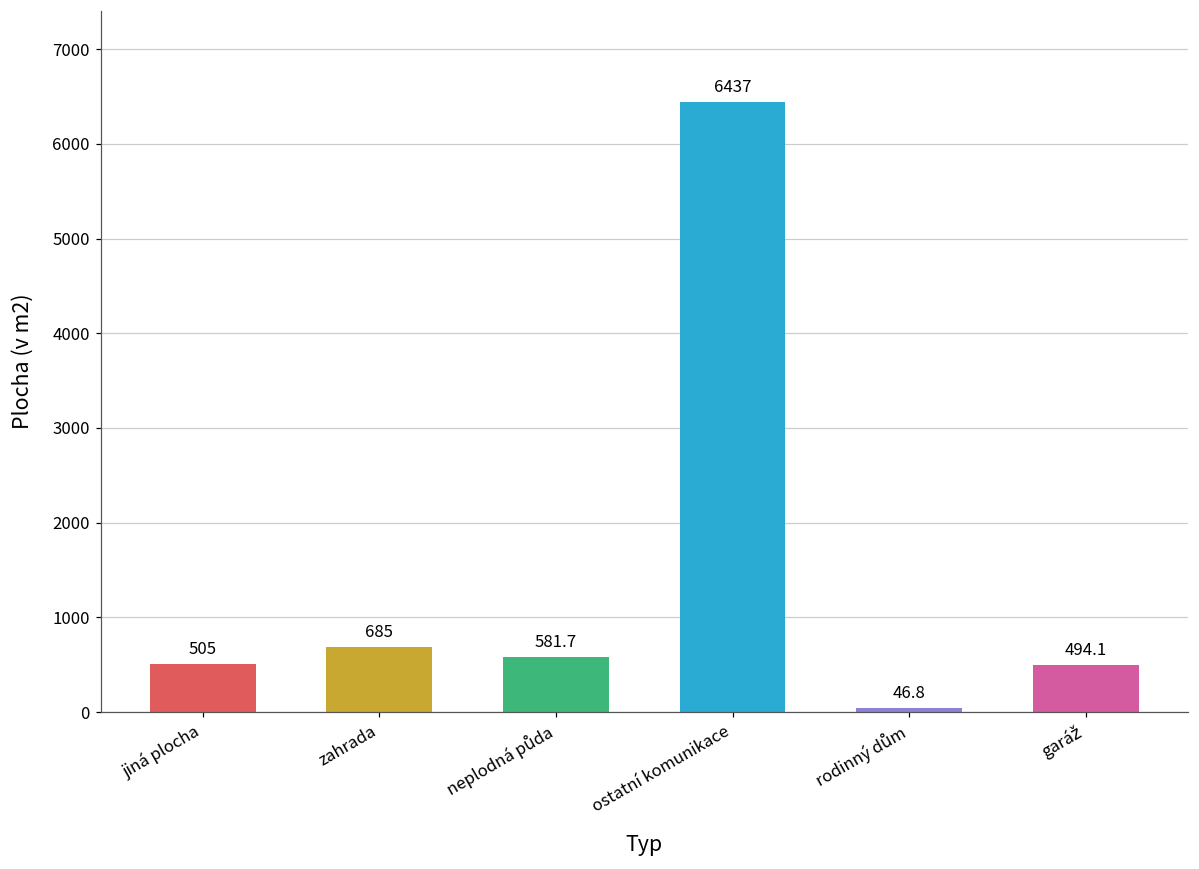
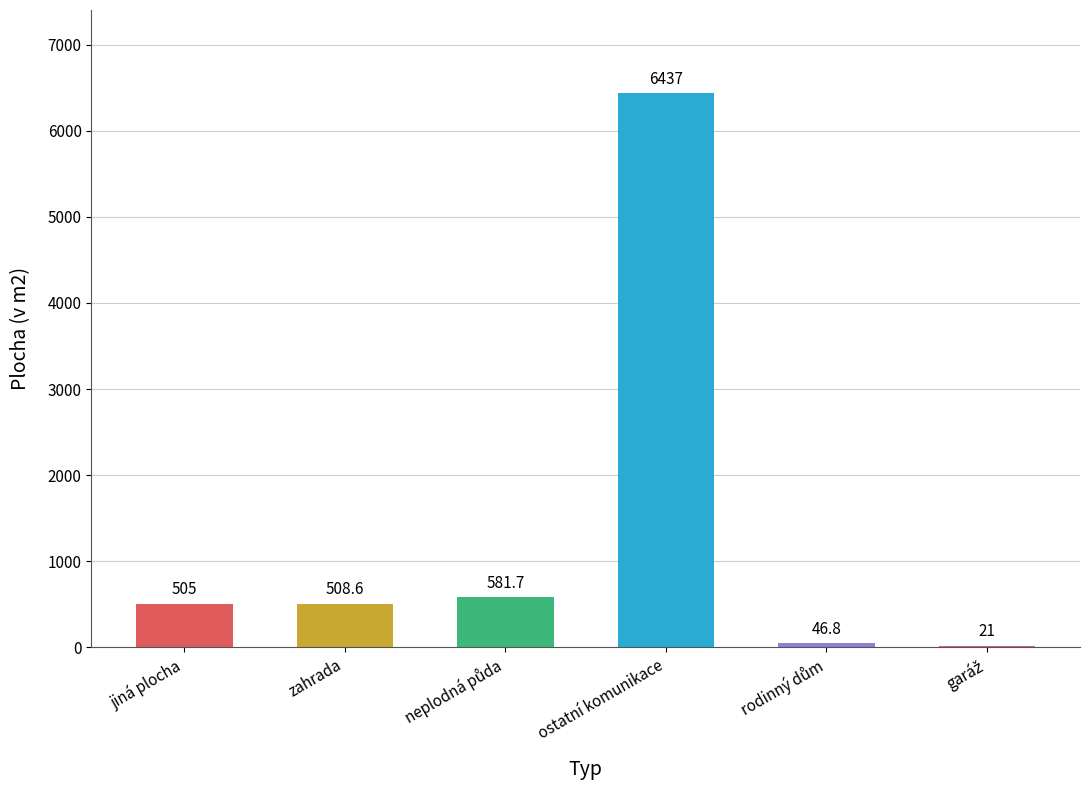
zahrada: 685 -> 508.6
garáž: 494.1 -> 21
